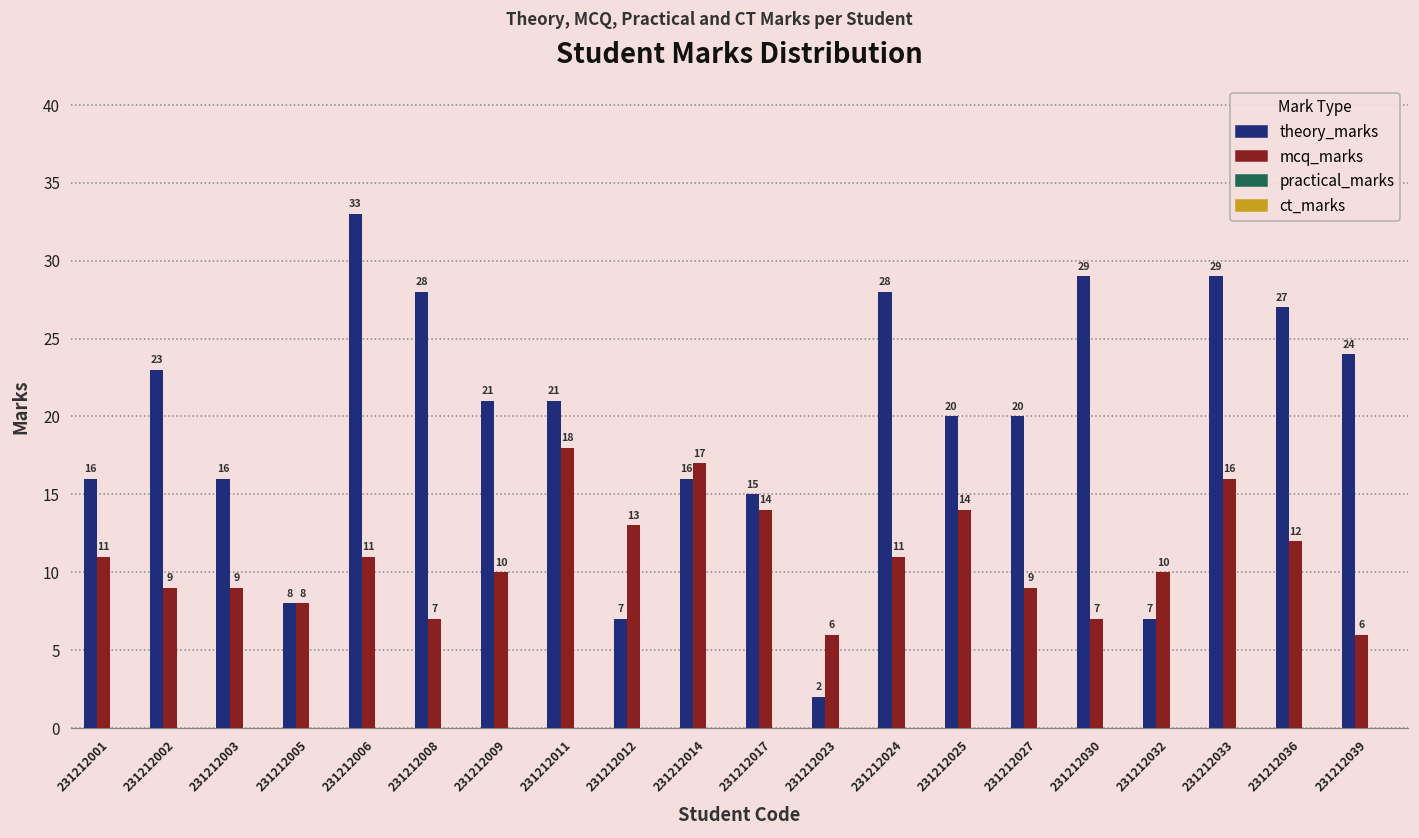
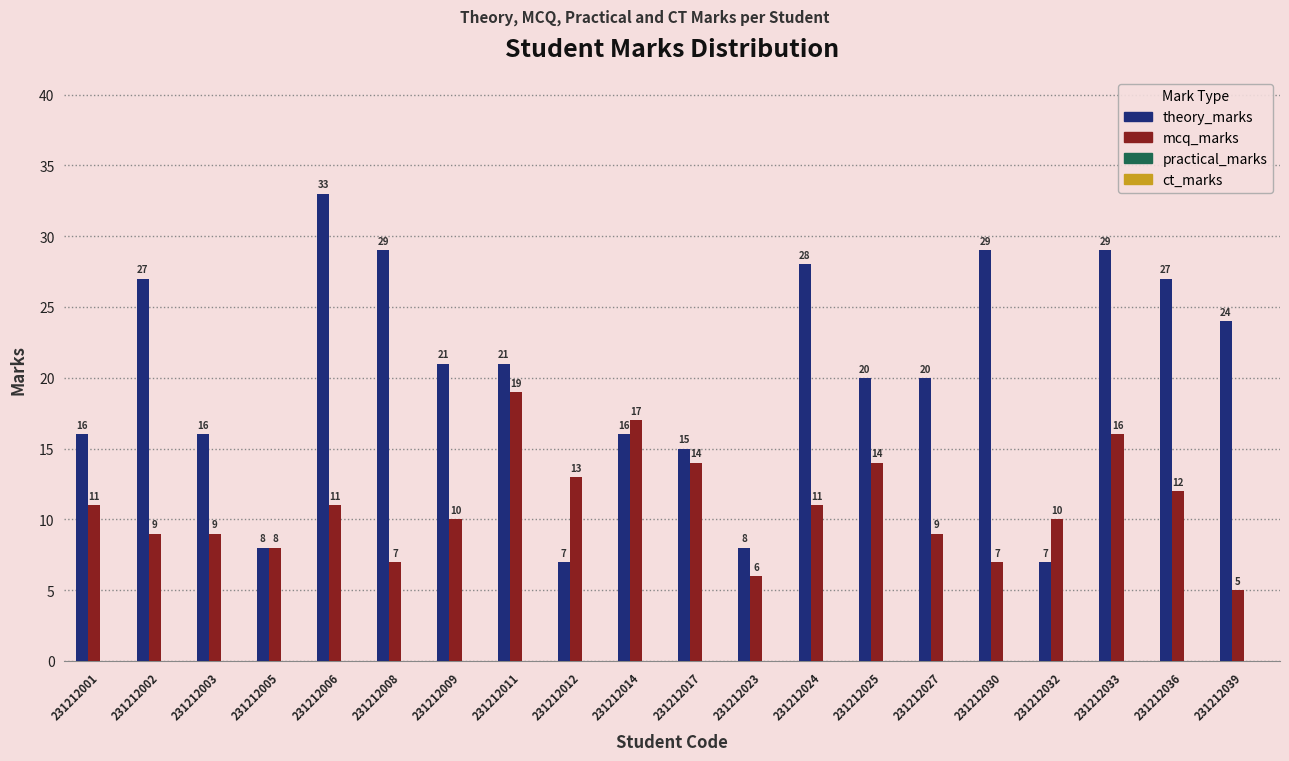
theory_marks, 231212002: 23 -> 27
theory_marks, 231212008: 28 -> 29
mcq_marks, 231212011: 18 -> 19
theory_marks, 231212023: 2 -> 8
mcq_marks, 231212039: 6 -> 5
